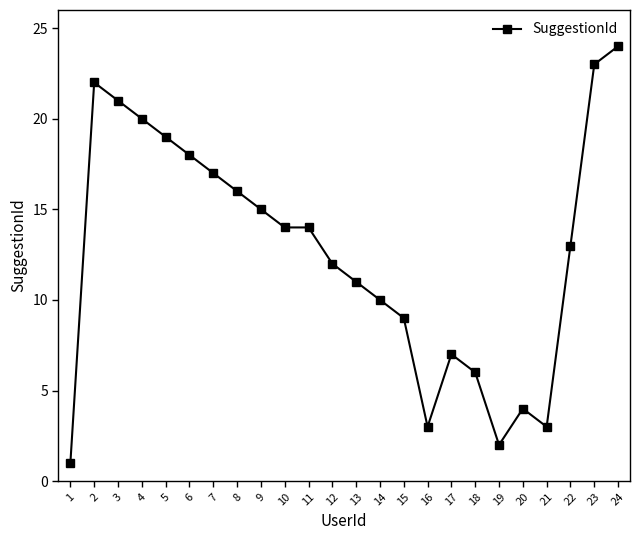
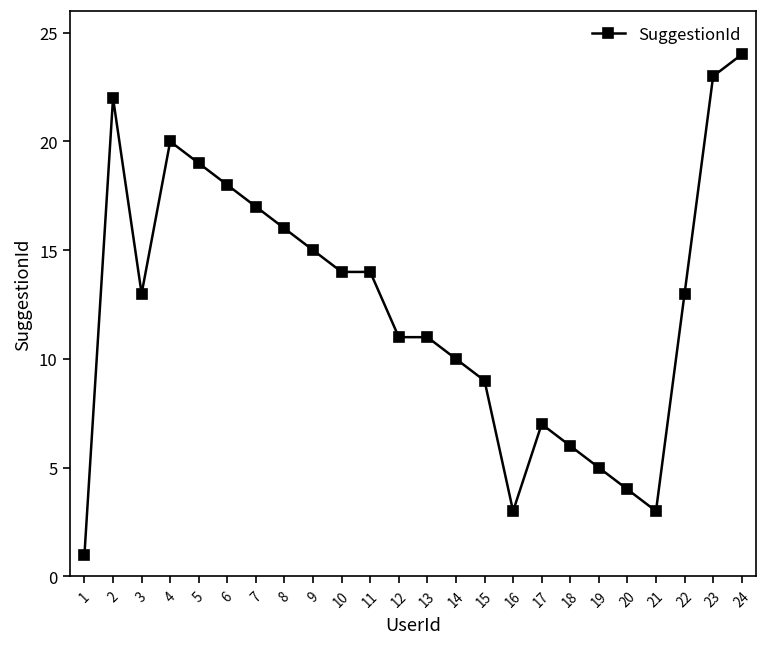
3: 21 -> 13
12: 12 -> 11
19: 2 -> 5
